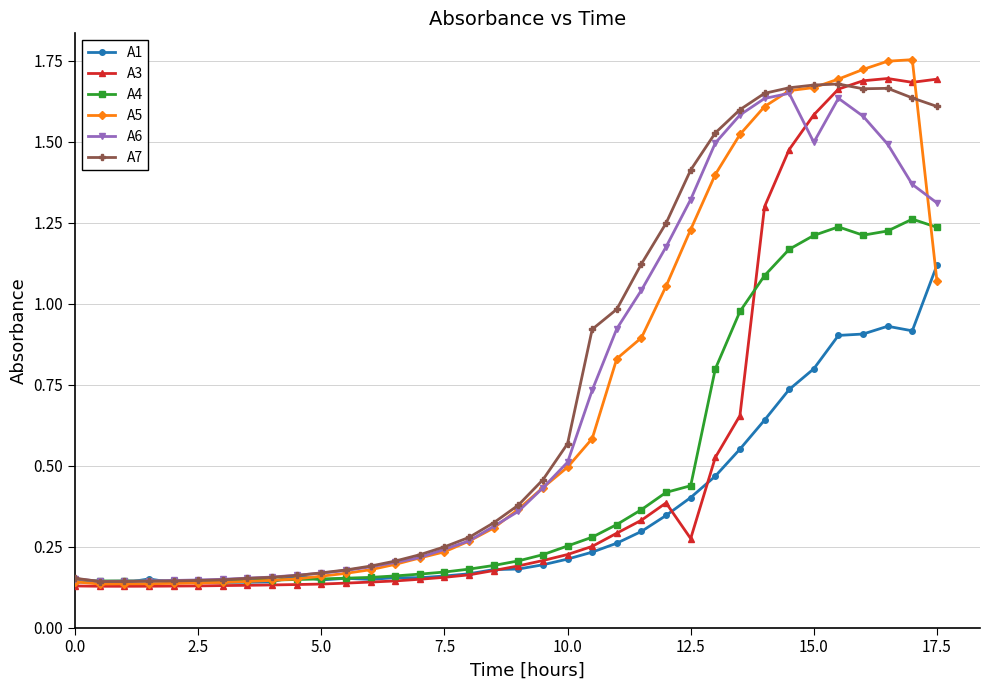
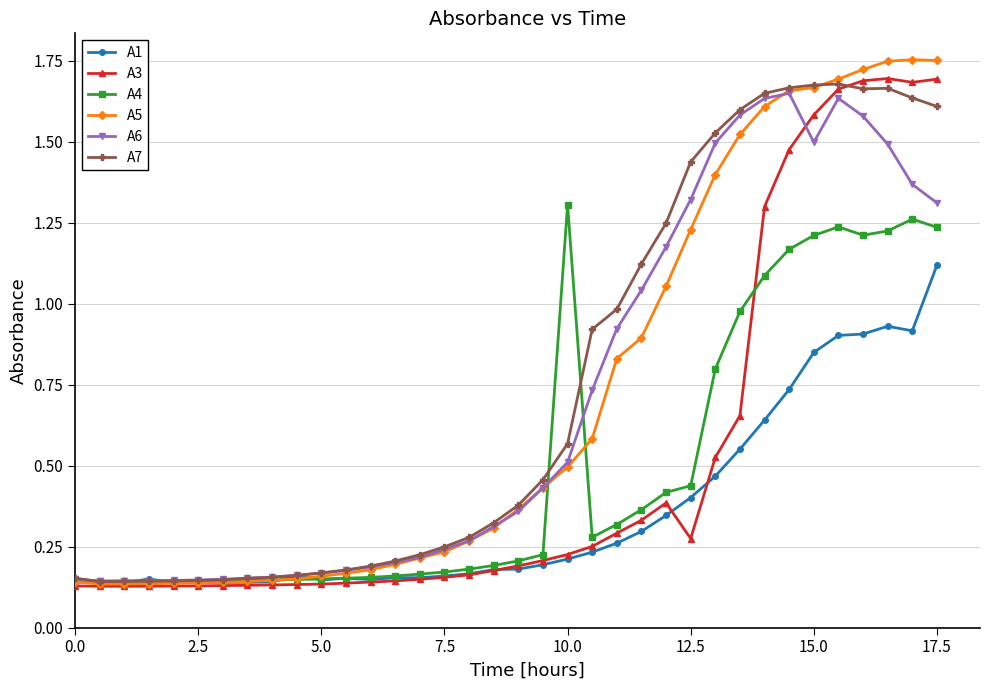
A4, 10.0: 0.25 -> 1.31
A7, 12.5: 1.41 -> 1.44
A1, 15.0: 0.80 -> 0.85
A5, 17.5: 1.07 -> 1.75
